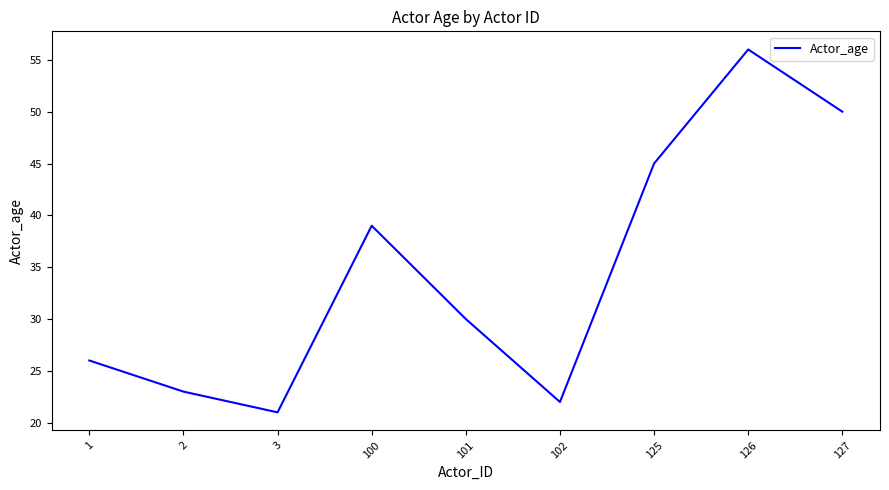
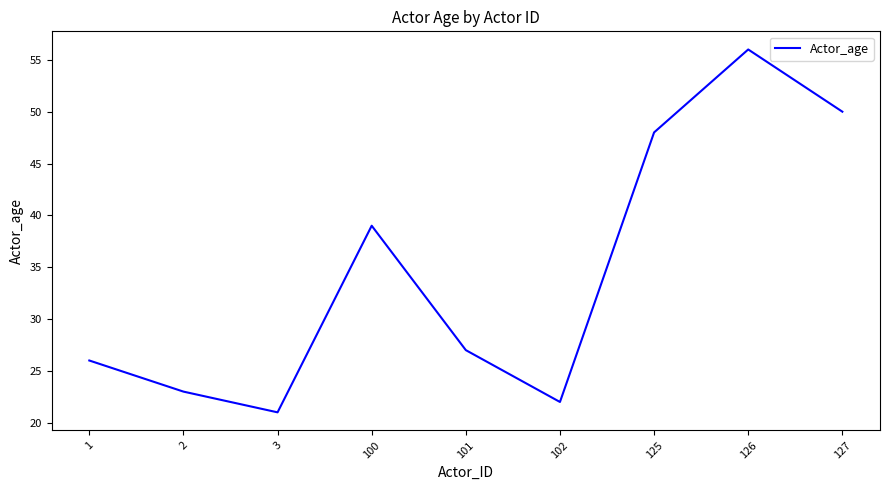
101: 30 -> 27
125: 45 -> 48
